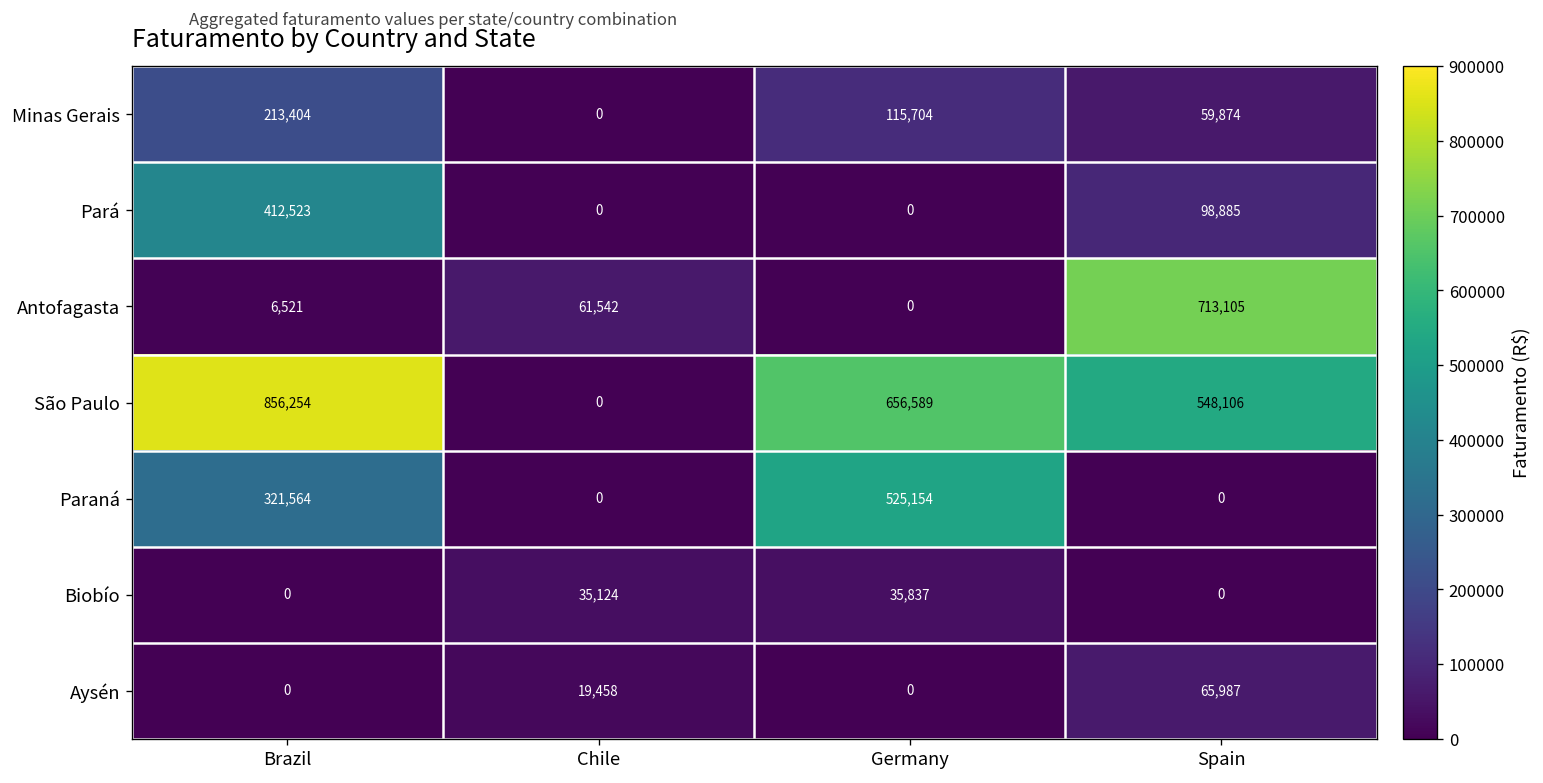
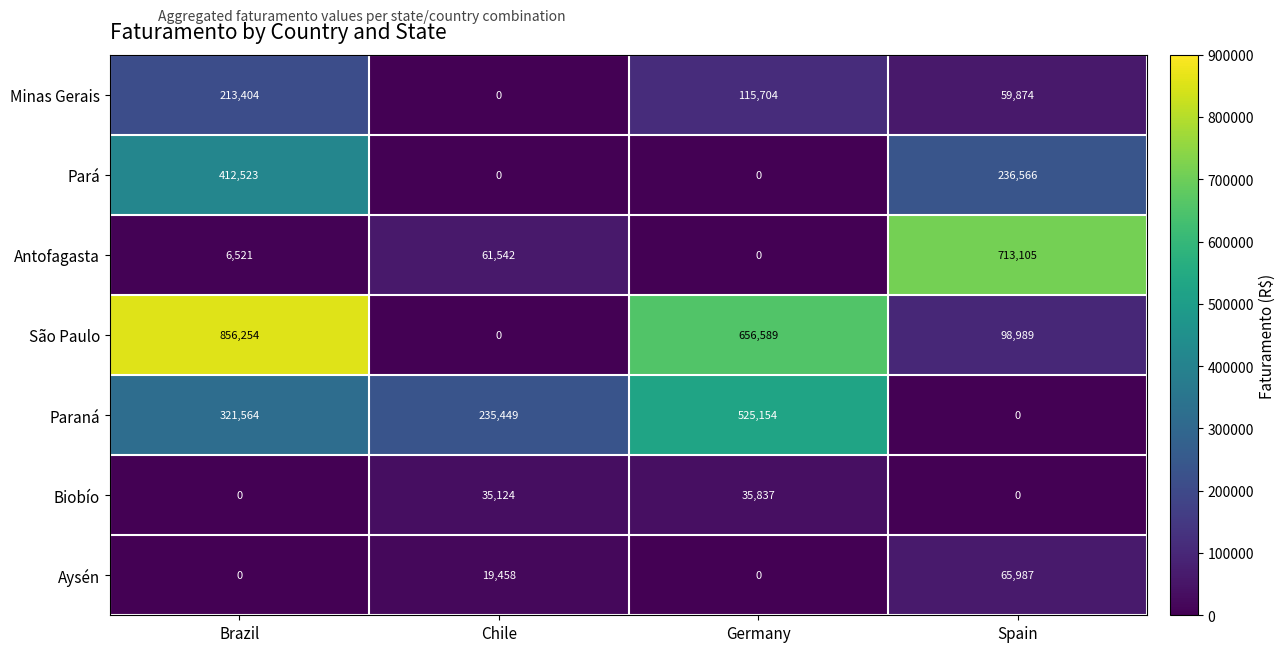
Pará, Spain: 98,885 -> 236,566
São Paulo, Spain: 548,106 -> 98,989
Paraná, Chile: 0 -> 235,449
